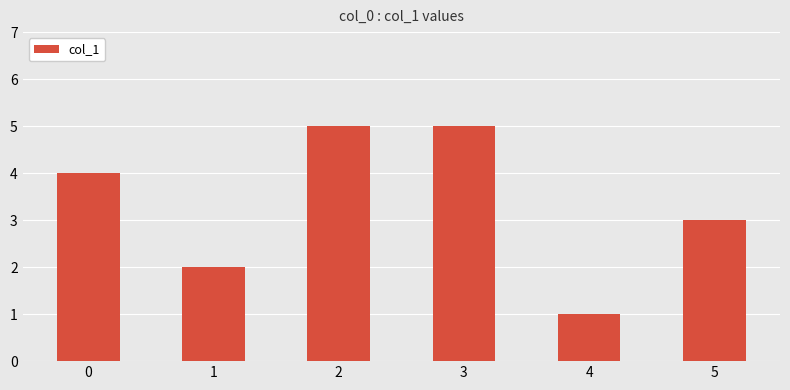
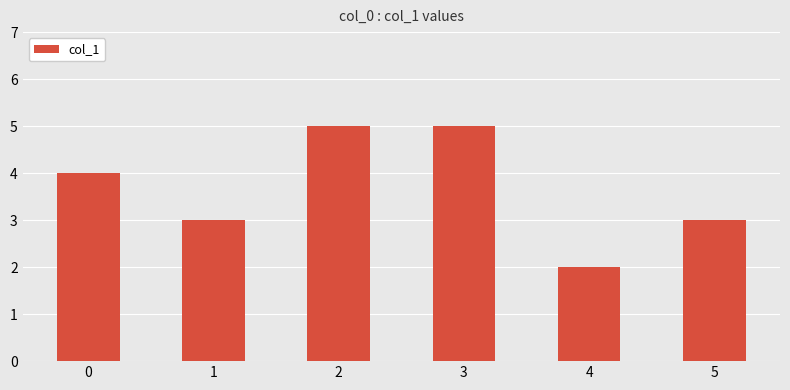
1: 2 -> 3
4: 1 -> 2
